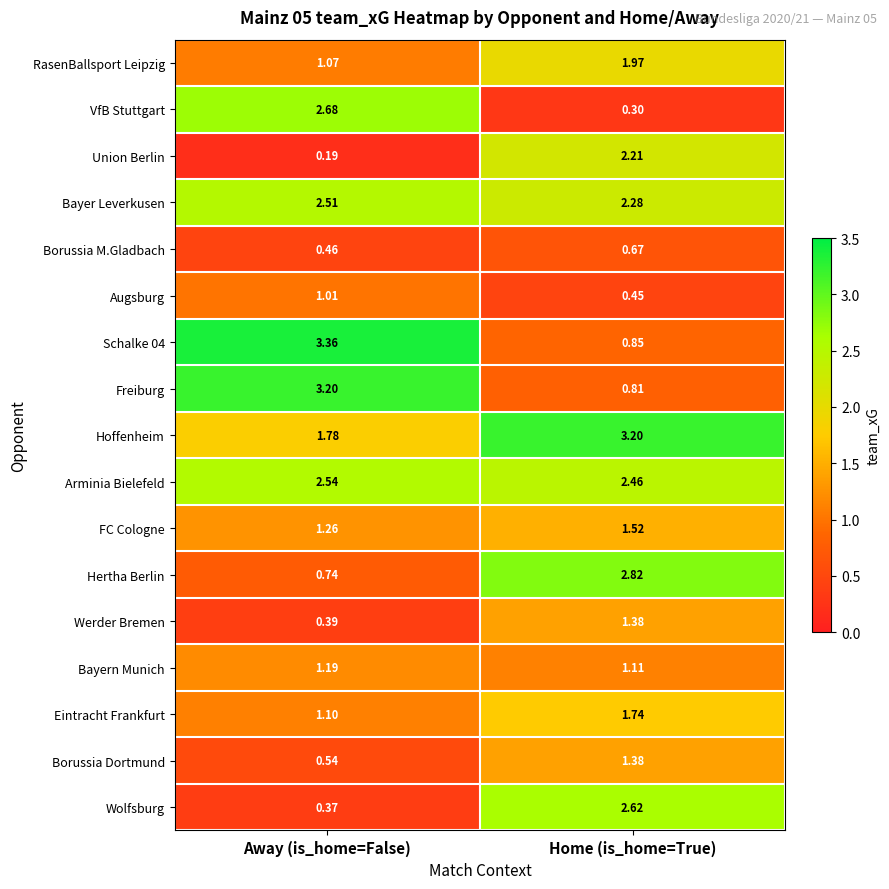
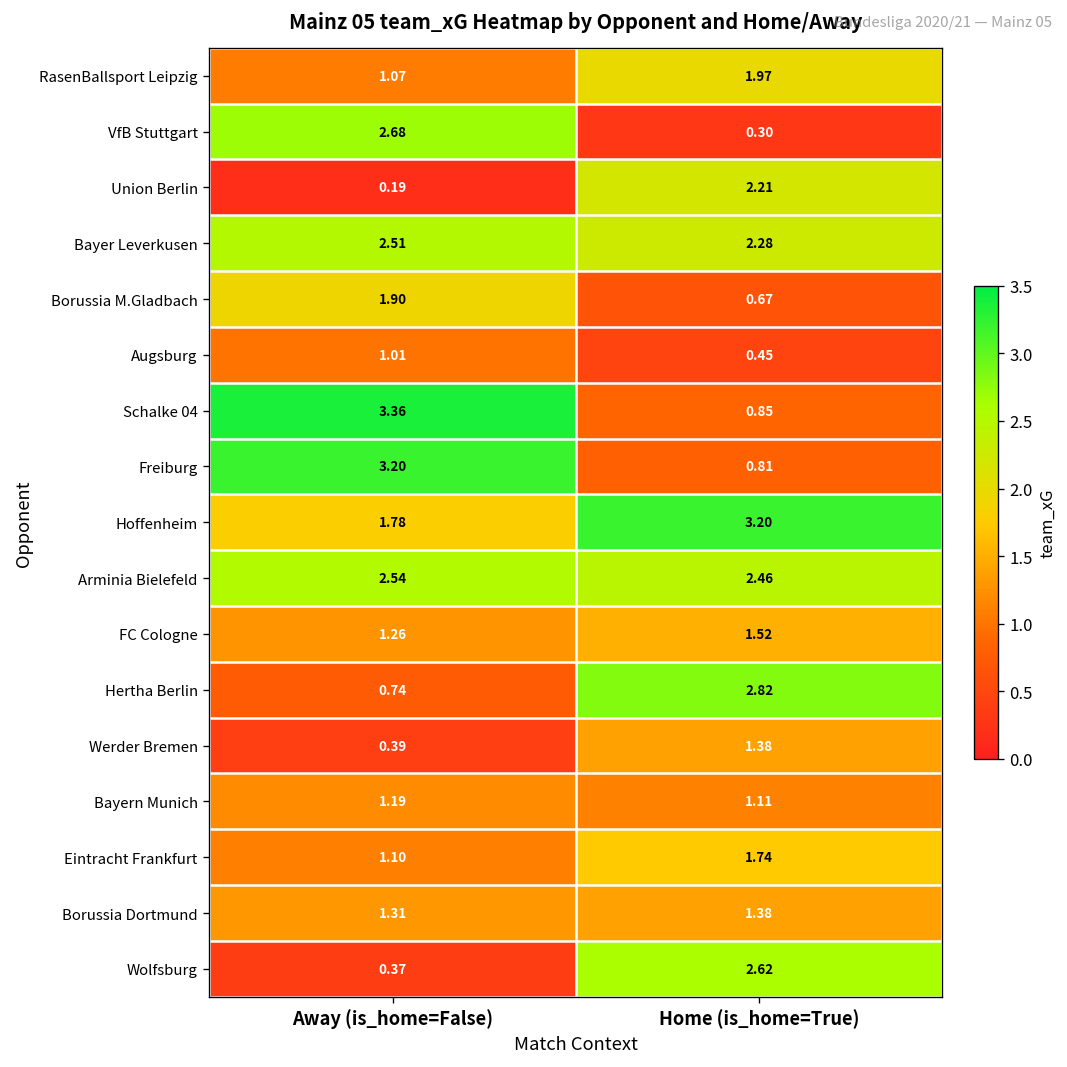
Borussia M.Gladbach, Away (is_home=False): 0.46 -> 1.90
Borussia Dortmund, Away (is_home=False): 0.54 -> 1.31
